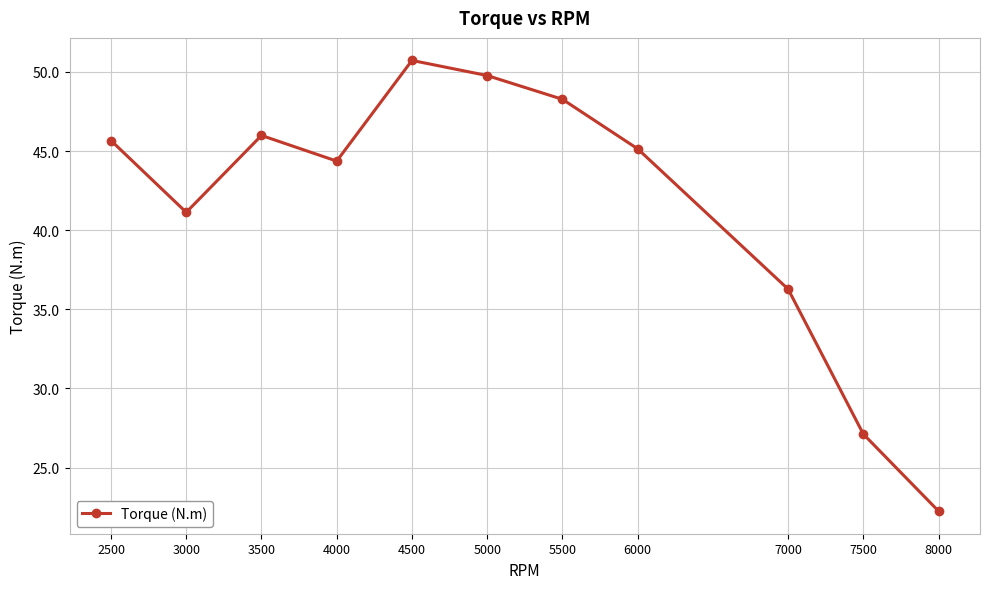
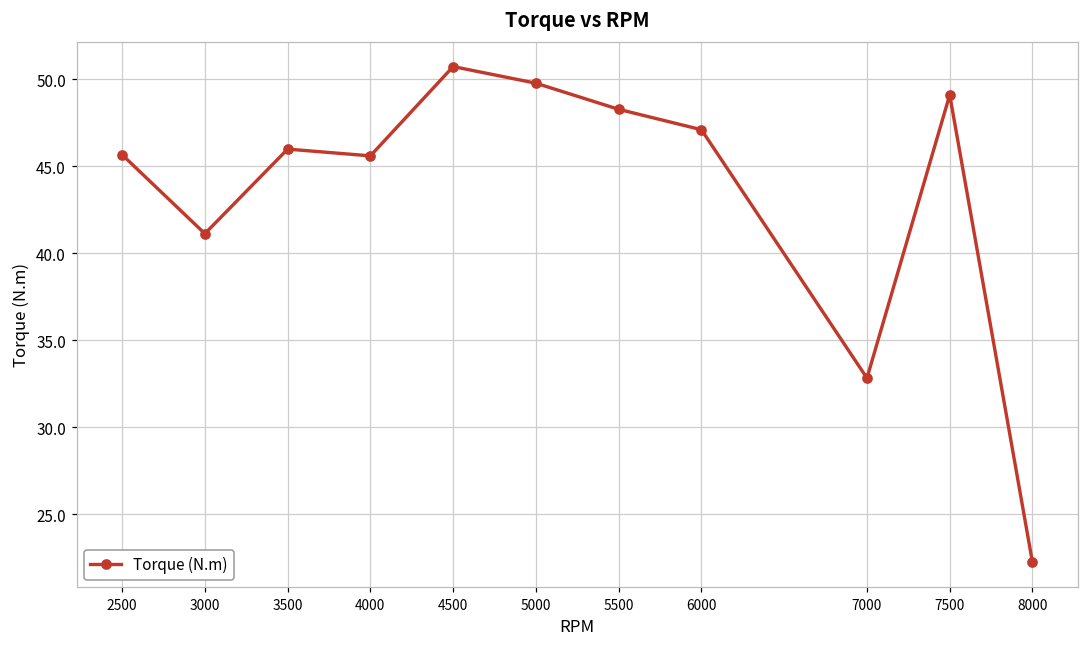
4000: 44.4 -> 45.6
6000: 45.1 -> 47.1
7000: 36.3 -> 32.8
7500: 27.1 -> 49.1
